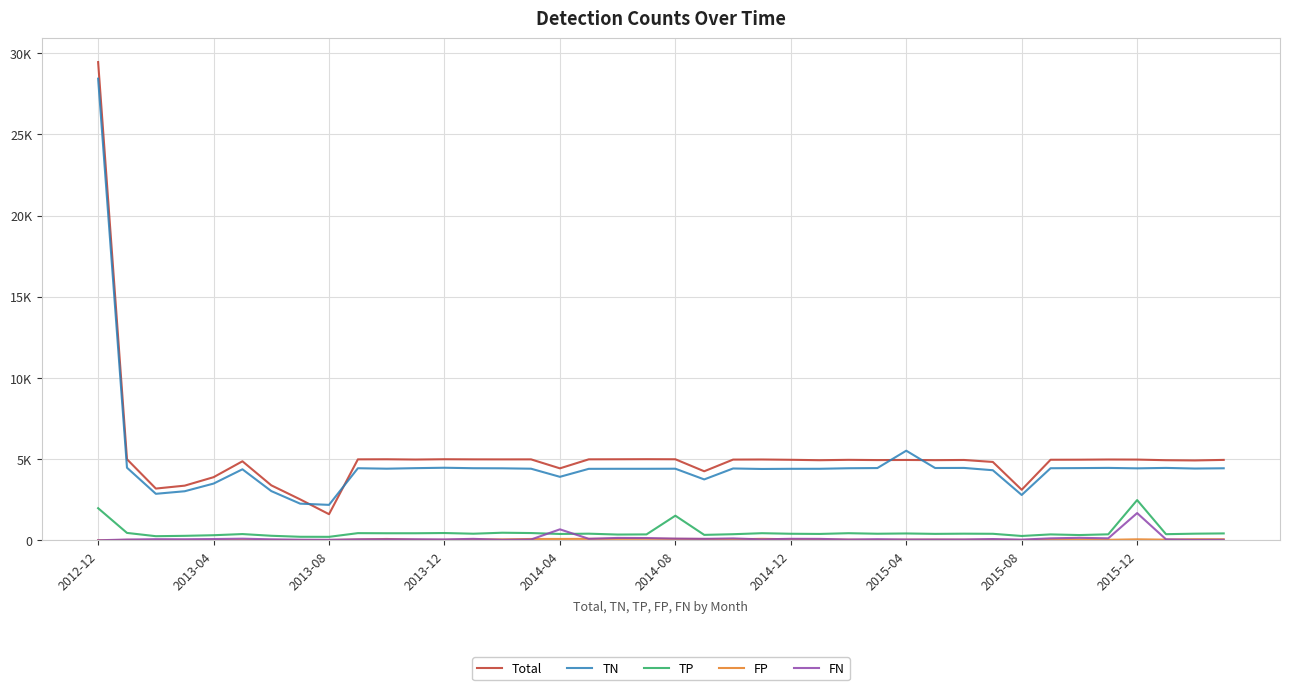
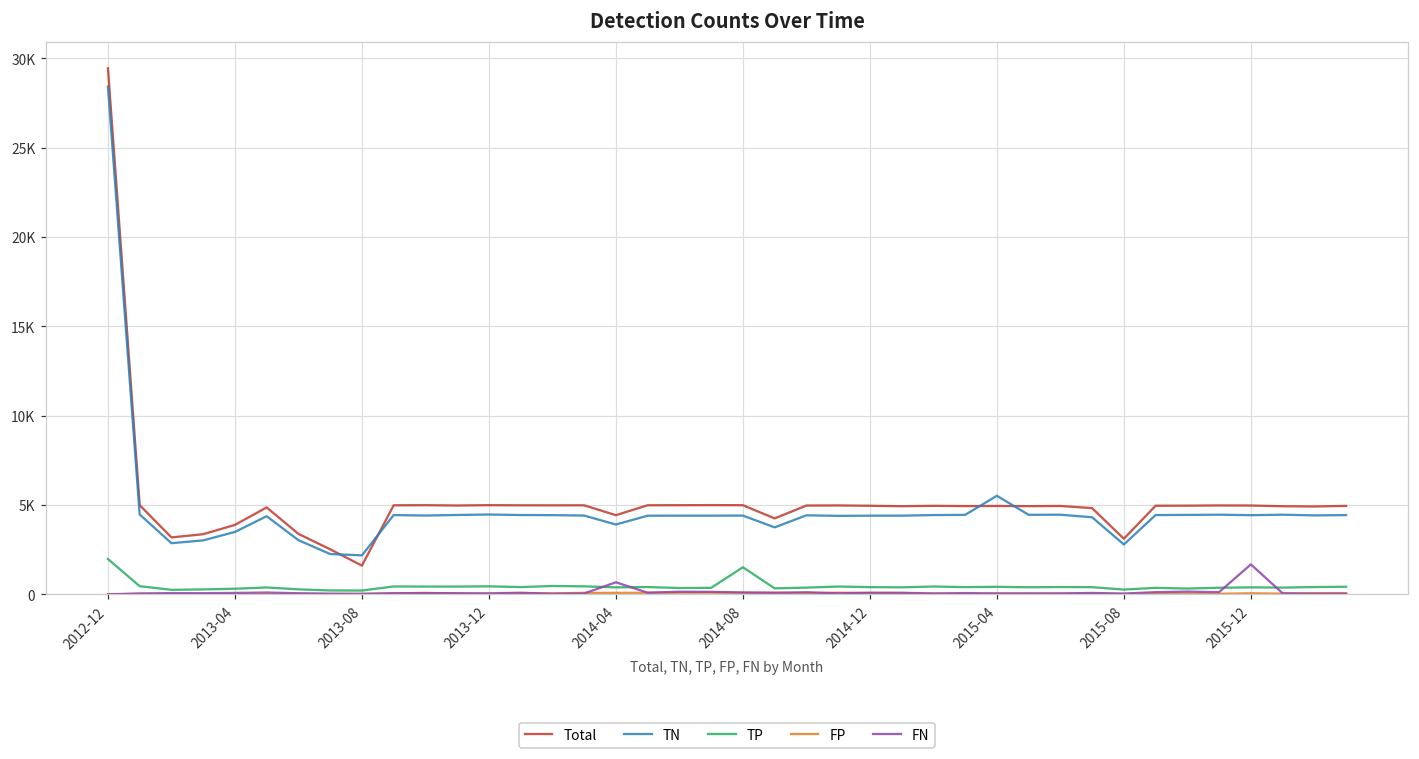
TP, 2015-12: 2500 -> 400
